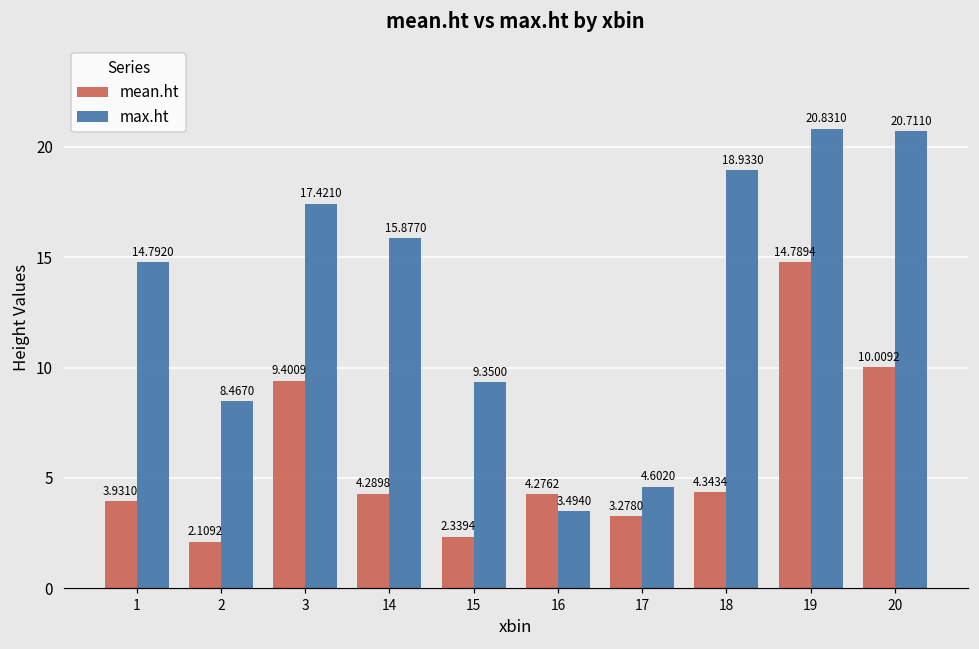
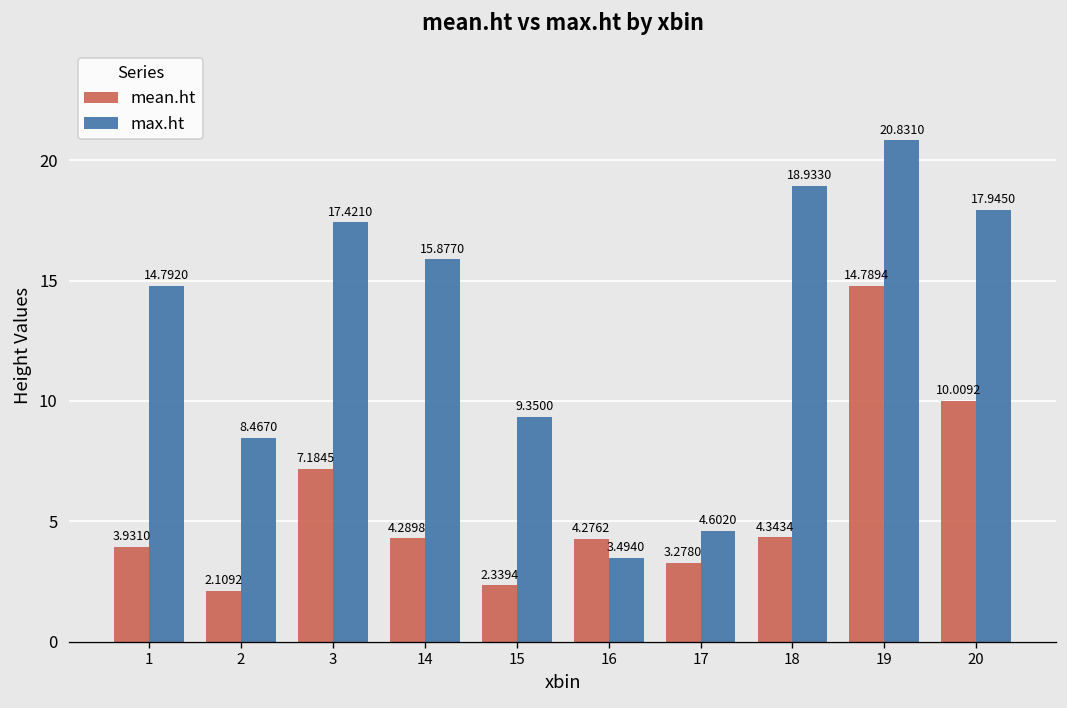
mean.ht, 3: 9.4009 -> 7.1845
max.ht, 20: 20.7110 -> 17.9450
